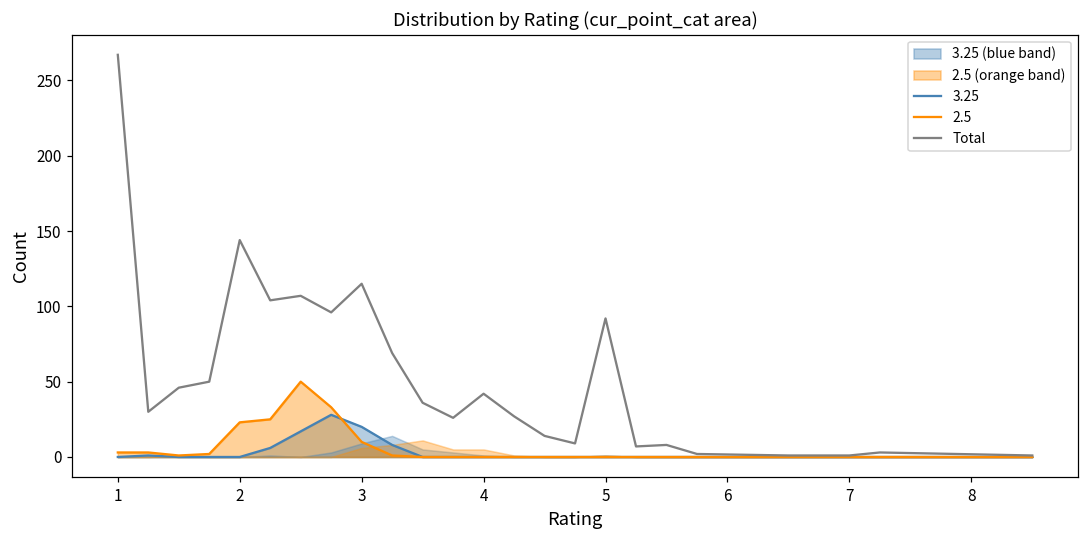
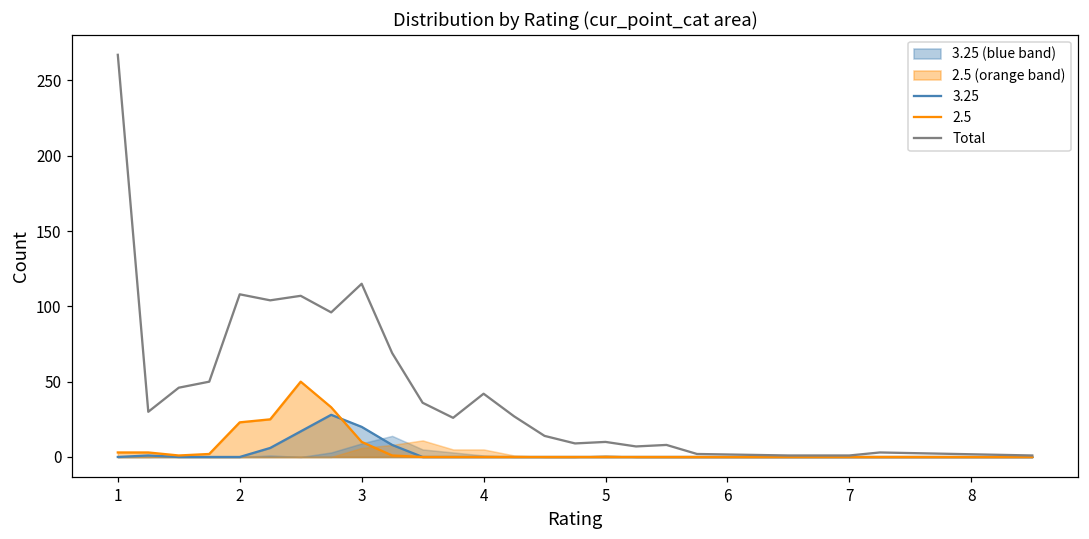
Total, 2: 144 -> 108
Total, 5: 92 -> 10
